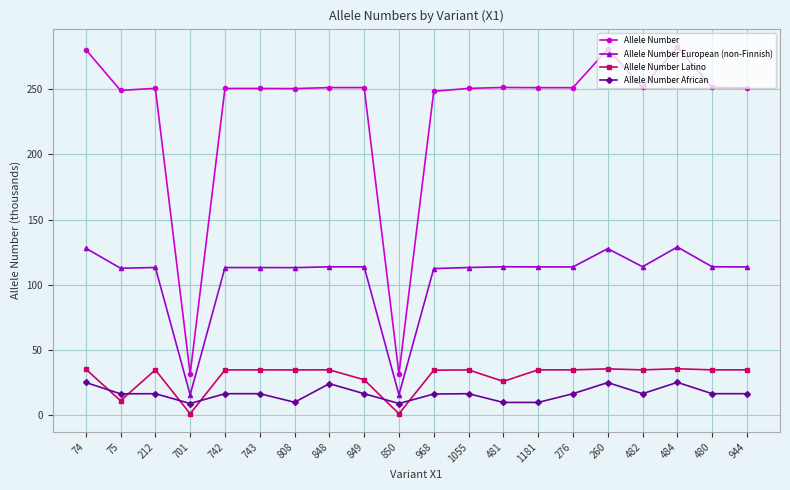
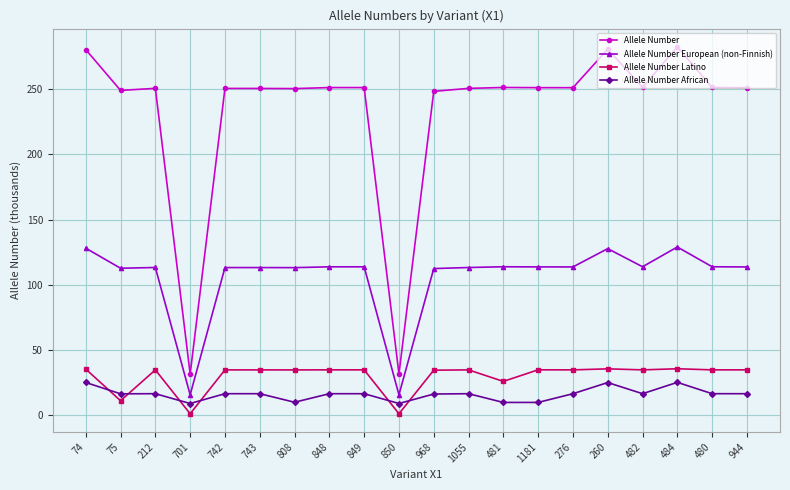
Allele Number African, 848: 24 -> 16
Allele Number Latino, 849: 27 -> 35
